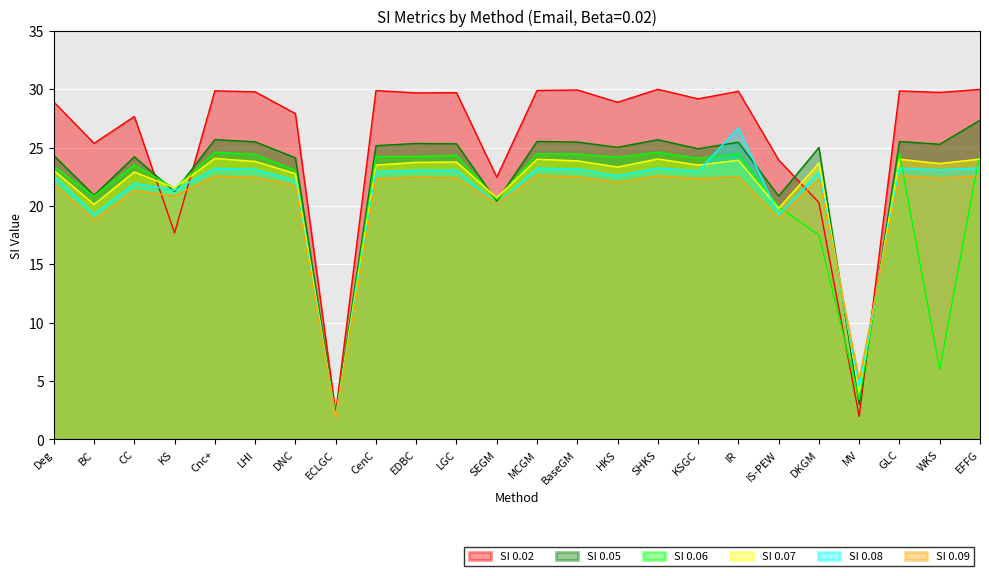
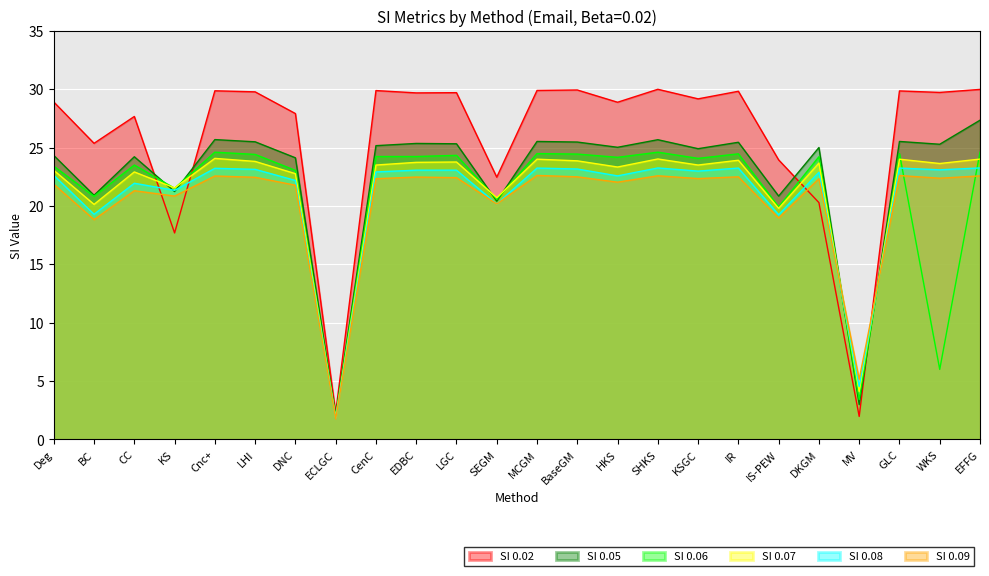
SI 0.08, IR: 26.7 -> 23.3
SI 0.06, DKGM: 17.5 -> 24.2
